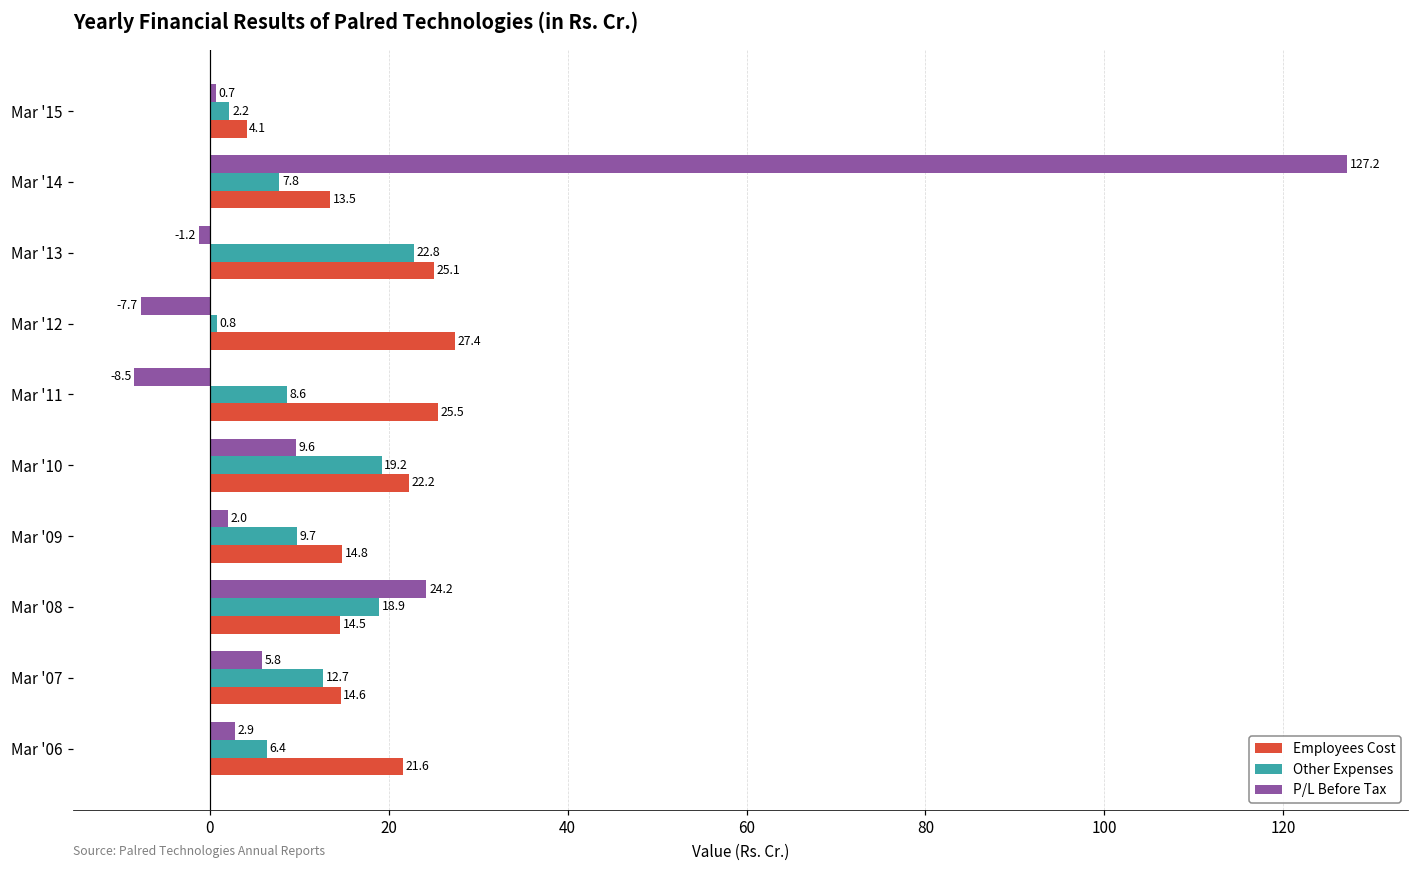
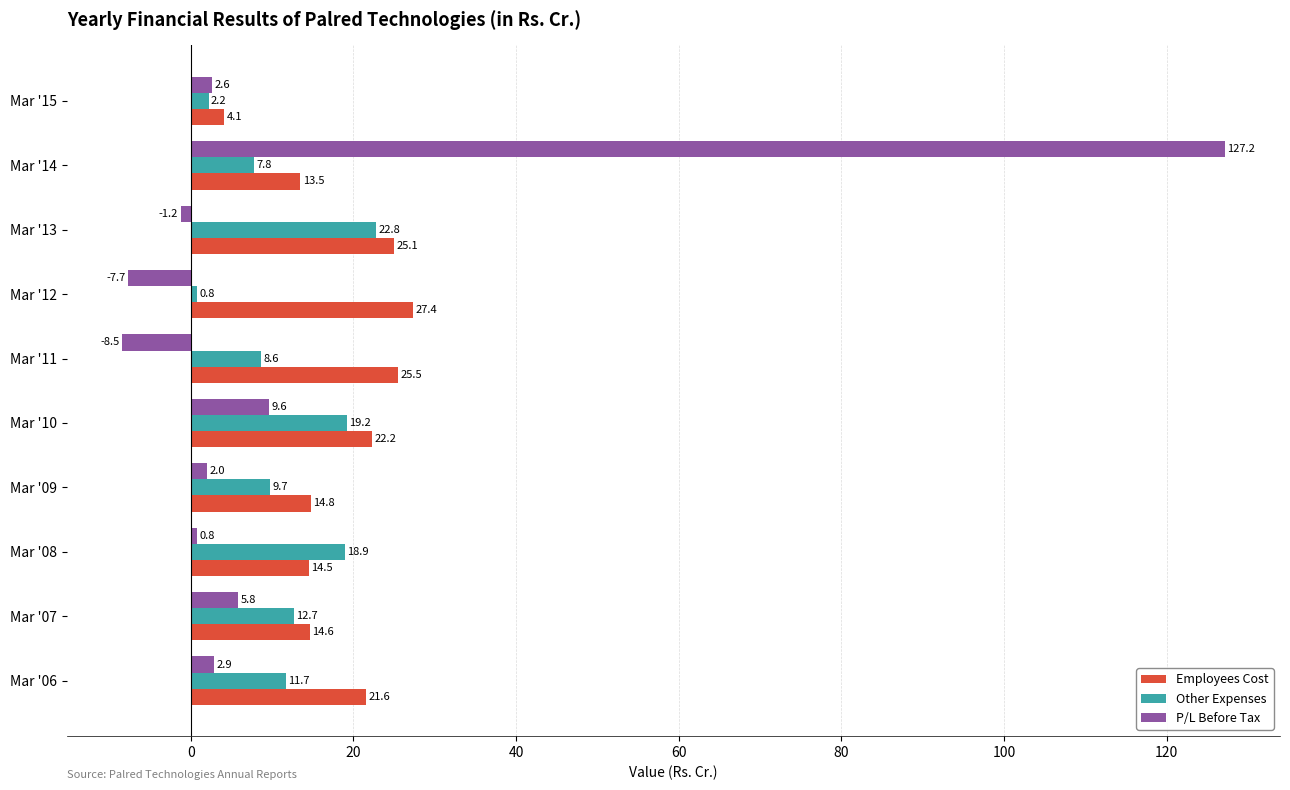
P/L Before Tax, Mar '15: 0.7 -> 2.6
P/L Before Tax, Mar '08: 24.2 -> 0.8
Other Expenses, Mar '06: 6.4 -> 11.7
